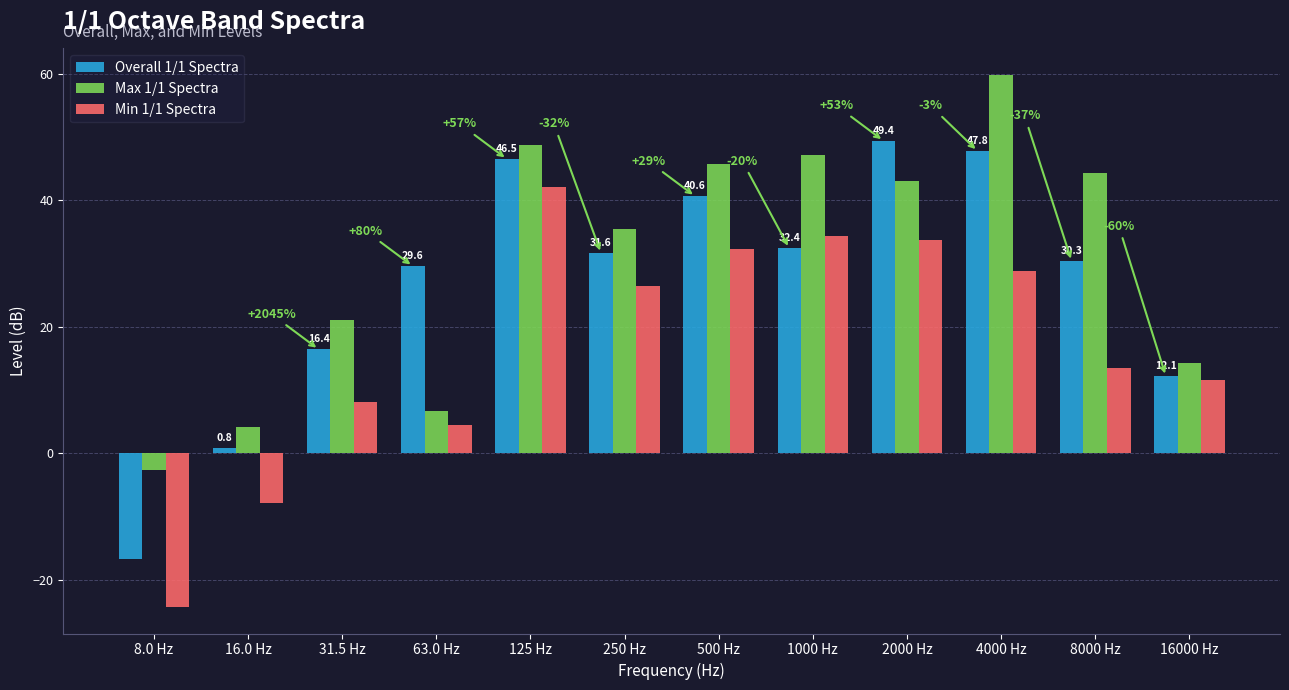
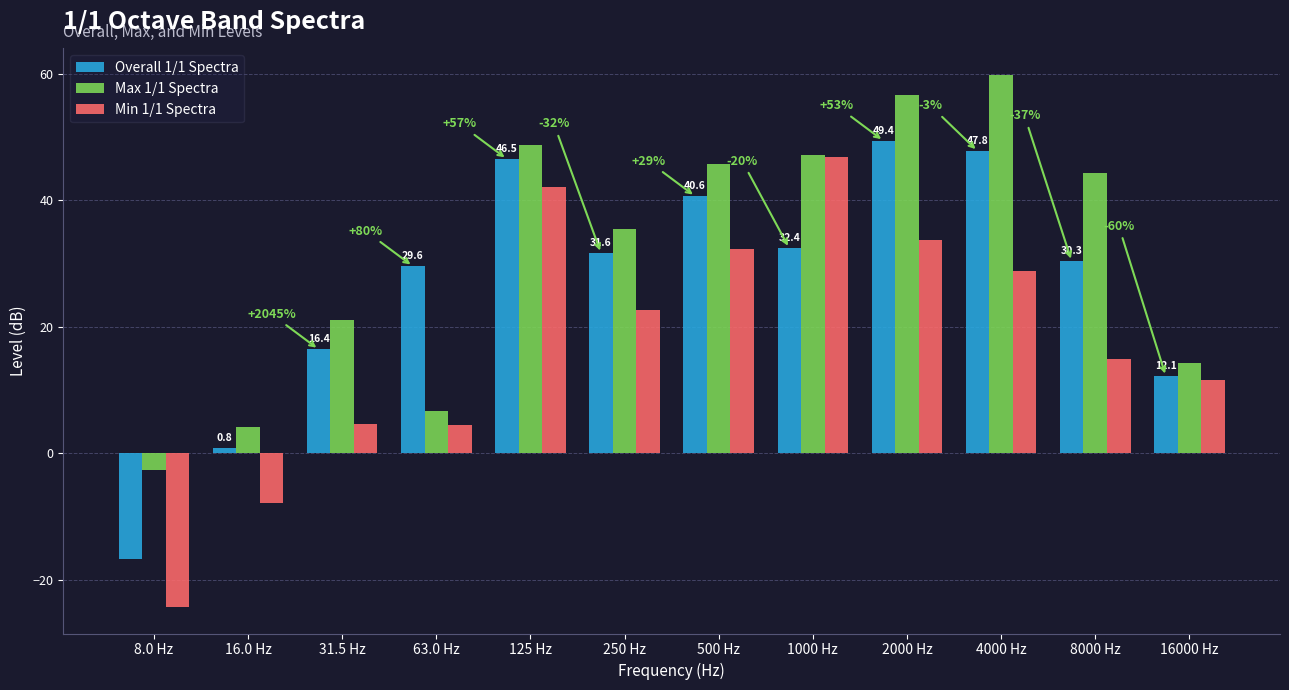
Min 1/1 Spectra, 31.5 Hz: 8 -> 5
Min 1/1 Spectra, 250 Hz: 26 -> 23
Min 1/1 Spectra, 1000 Hz: 34 -> 47
Max 1/1 Spectra, 2000 Hz: 43 -> 57
Min 1/1 Spectra, 8000 Hz: 13 -> 15
